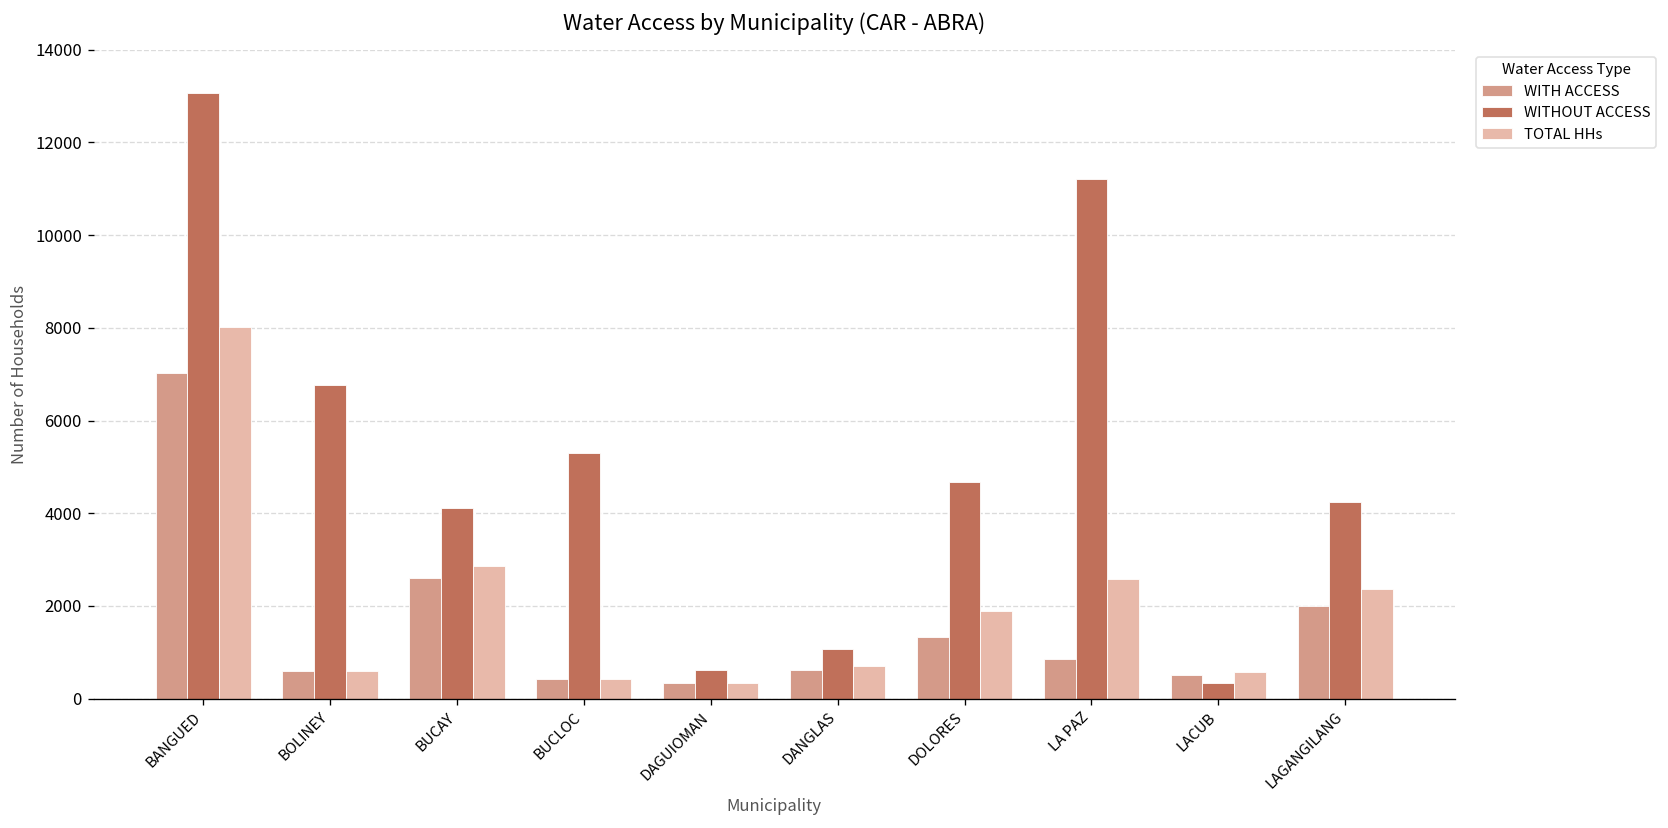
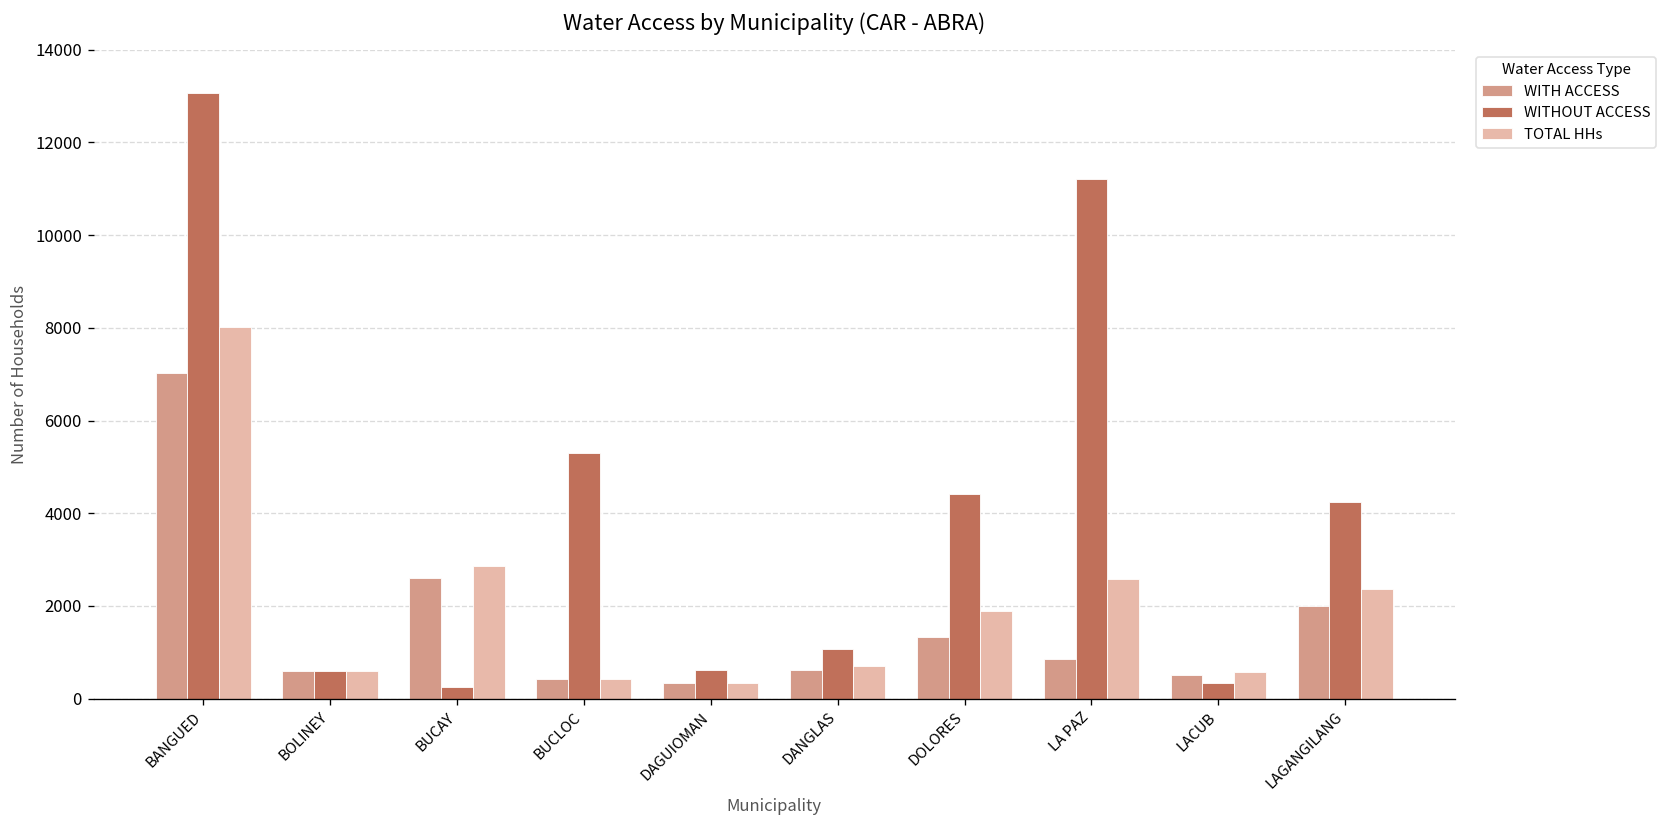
WITHOUT ACCESS, BOLINEY: 6800 -> 600
WITHOUT ACCESS, BUCAY: 4100 -> 200
WITHOUT ACCESS, DOLORES: 4700 -> 4400
